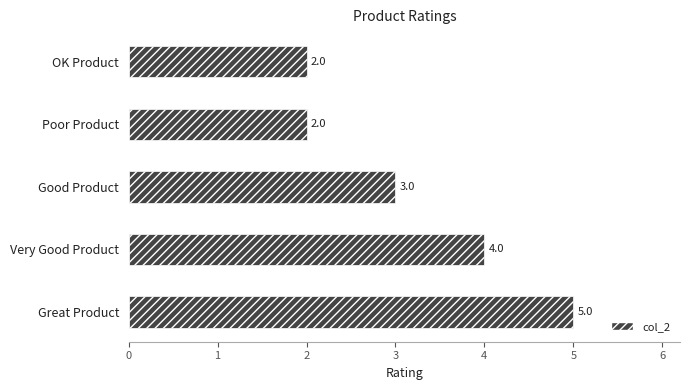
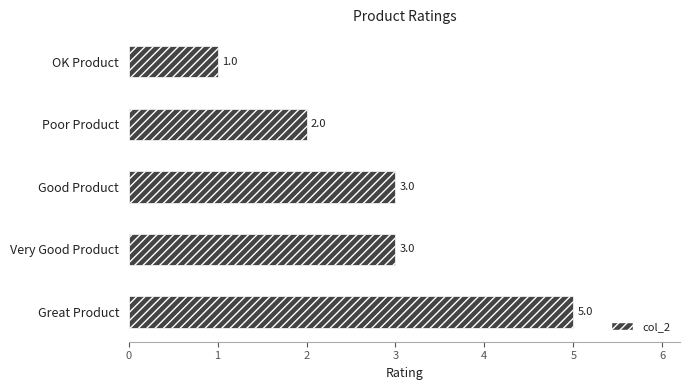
OK Product: 2.0 -> 1.0
Very Good Product: 4.0 -> 3.0
